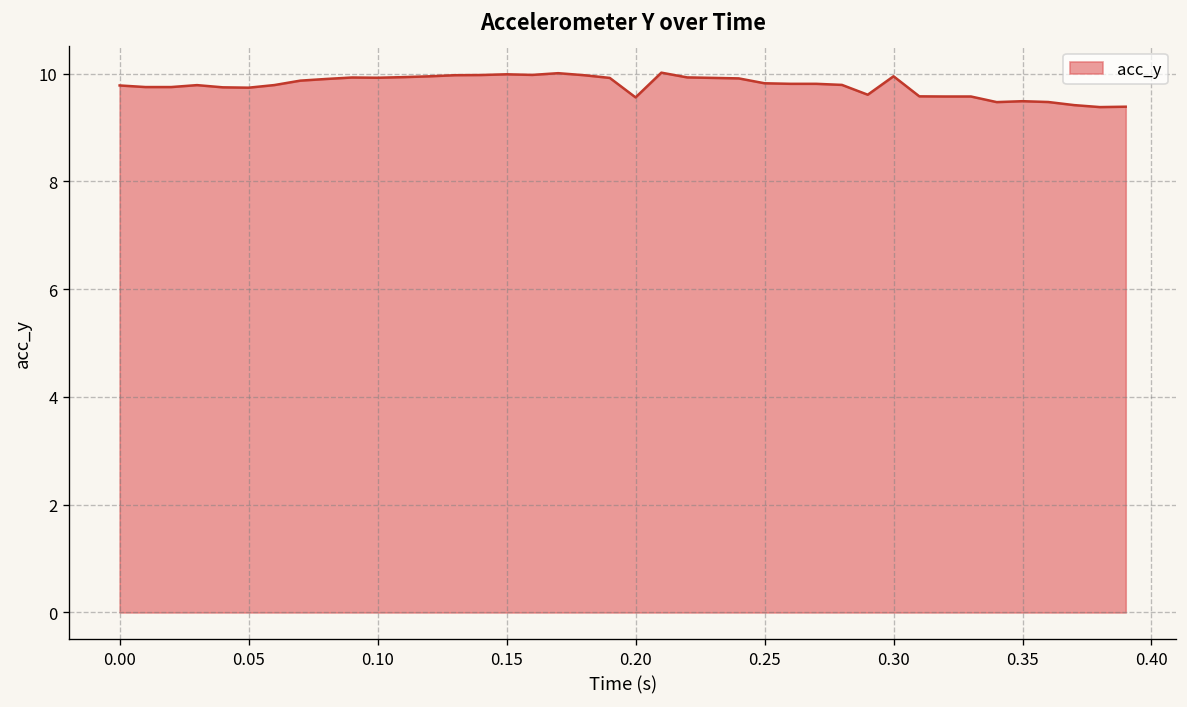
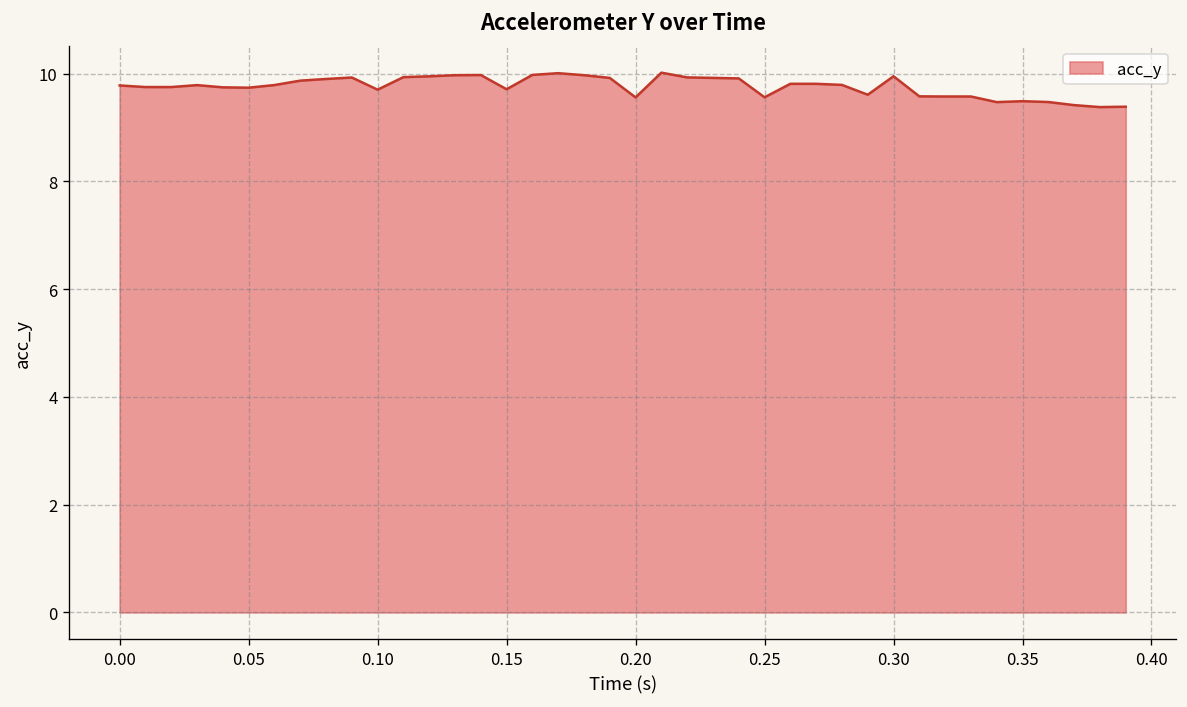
0.10: 9.9 -> 9.7
0.15: 10.0 -> 9.7
0.25: 9.8 -> 9.6
